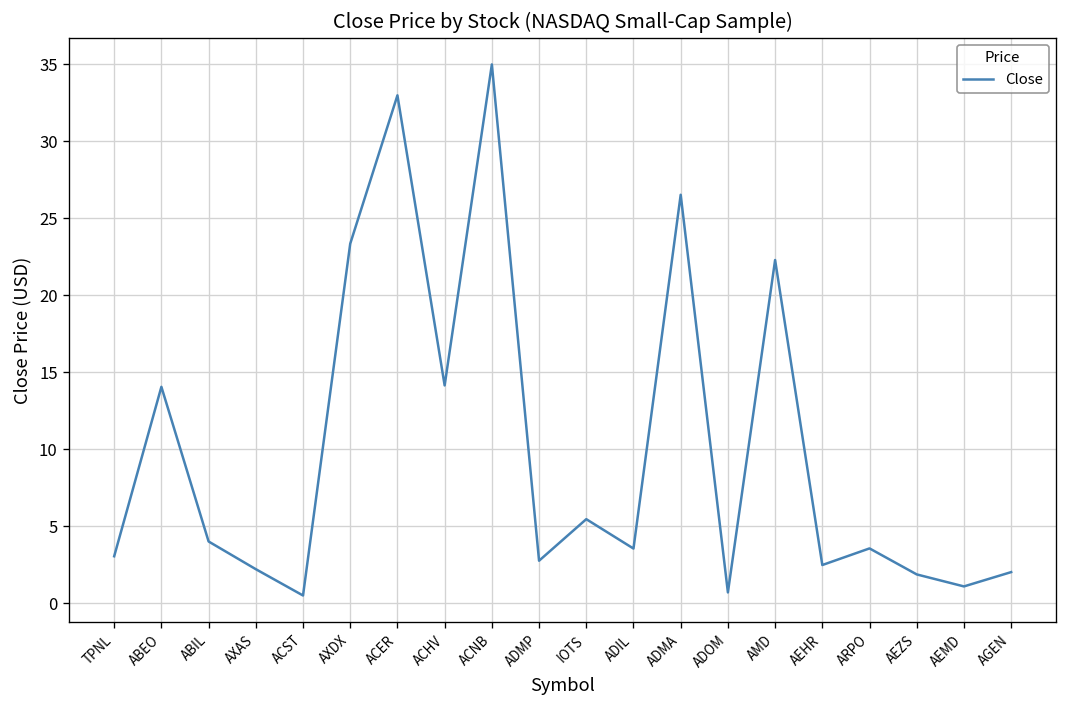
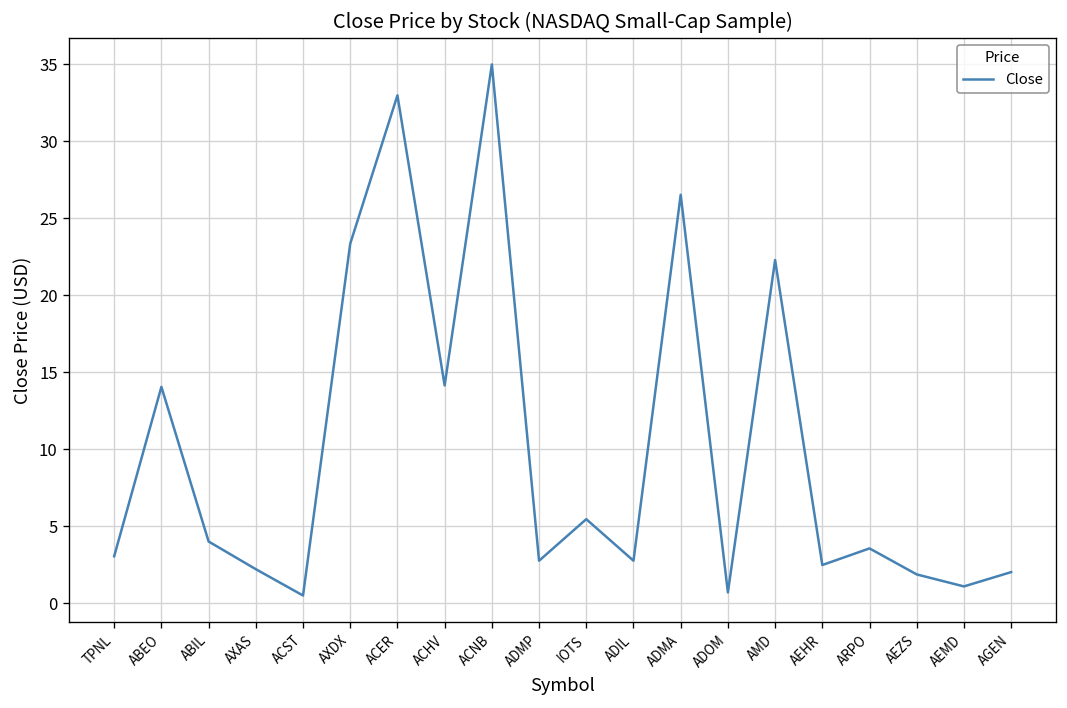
ADIL: 3.5 -> 2.8
